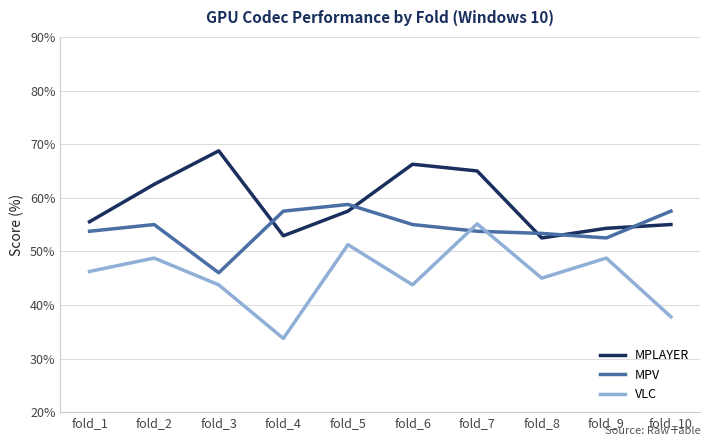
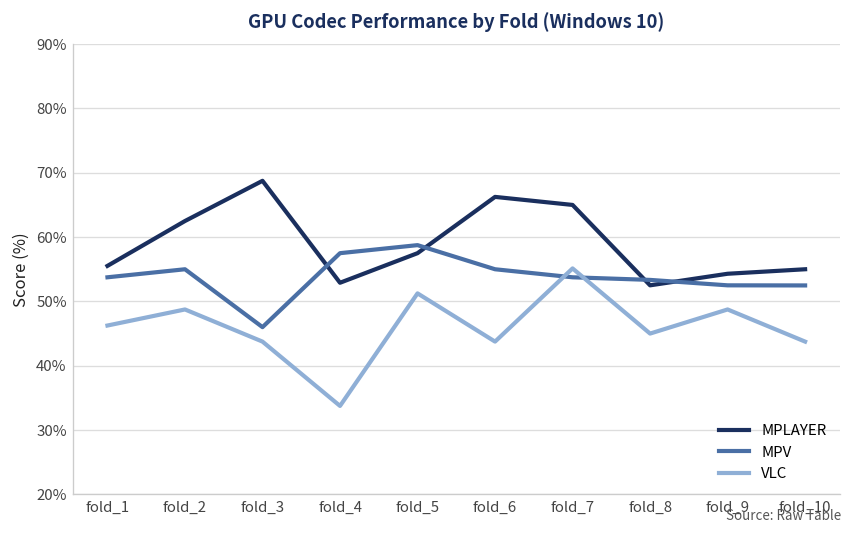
MPV, fold_10: 57% -> 52%
VLC, fold_10: 38% -> 44%
